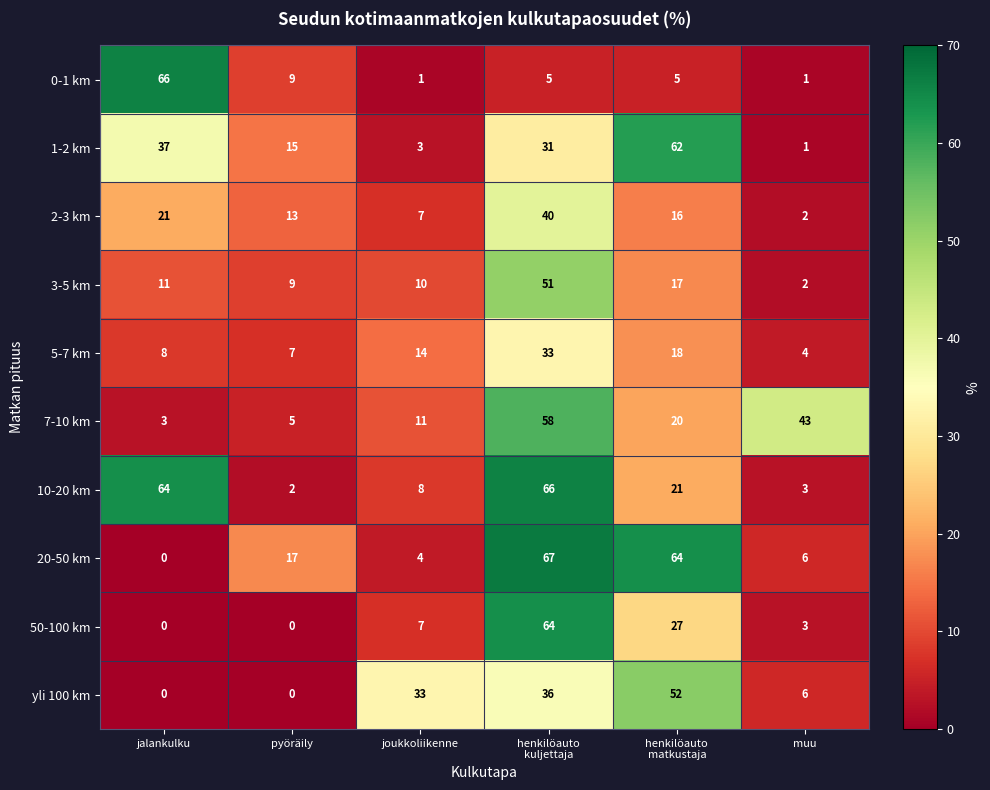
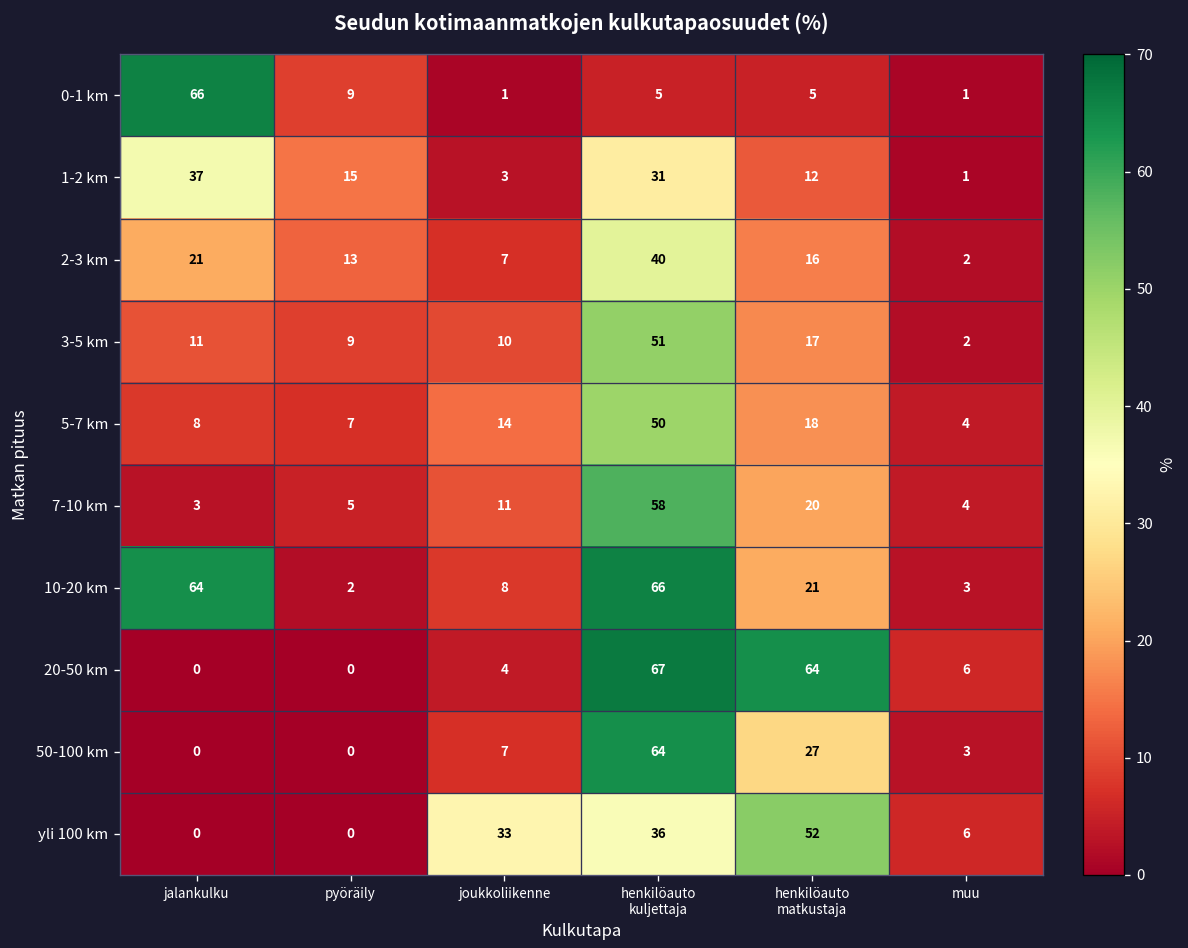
1-2 km, henkilöauto matkustaja: 62 -> 12
5-7 km, henkilöauto kuljettaja: 33 -> 50
7-10 km, muu: 43 -> 4
20-50 km, pyöräily: 17 -> 0
